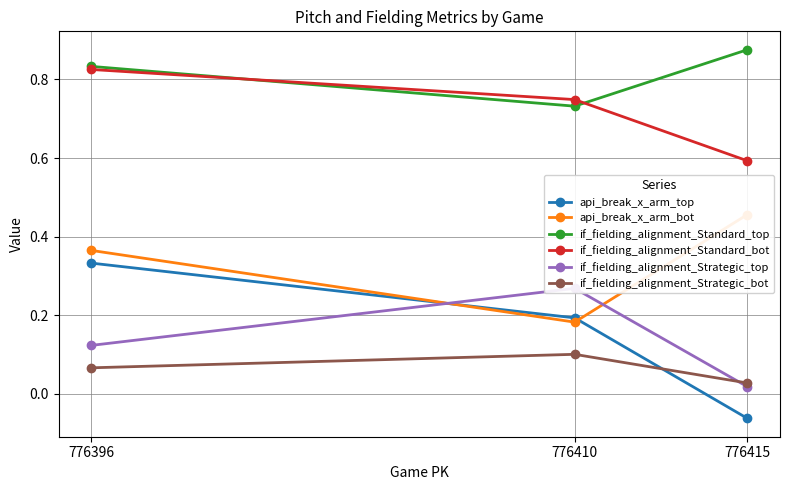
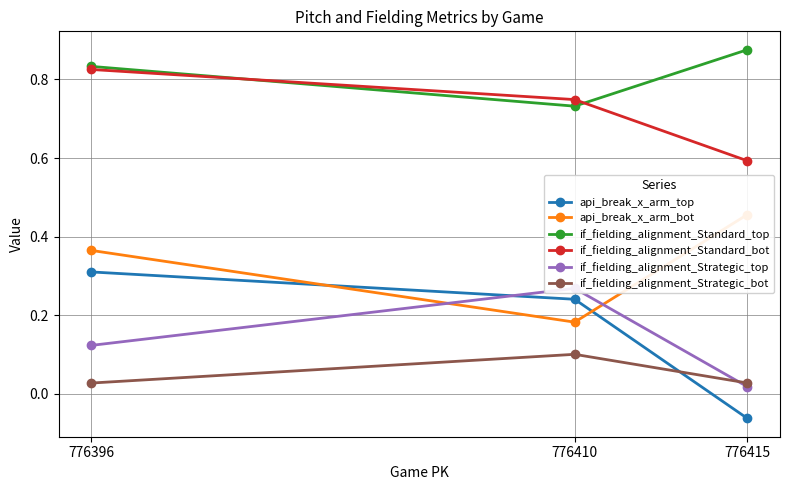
api_break_x_arm_top, 776396: 0.33 -> 0.31
if_fielding_alignment_Strategic_bot, 776396: 0.07 -> 0.03
api_break_x_arm_top, 776410: 0.19 -> 0.24
